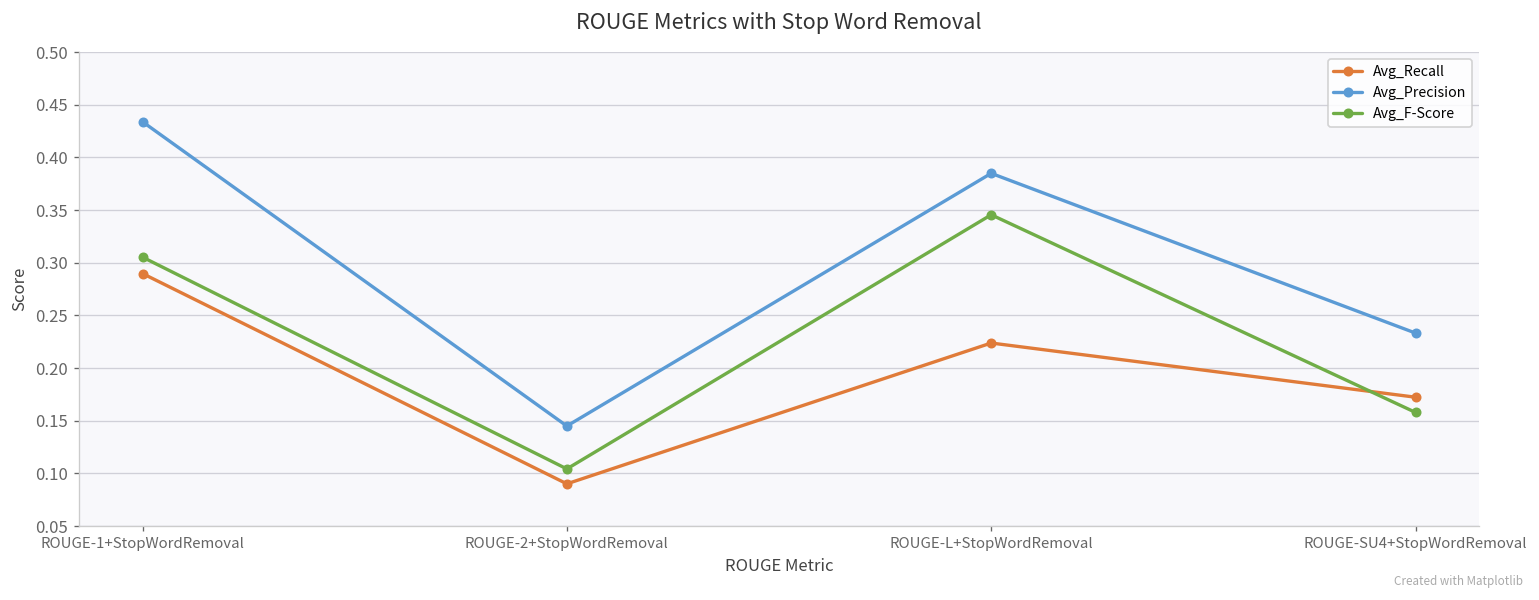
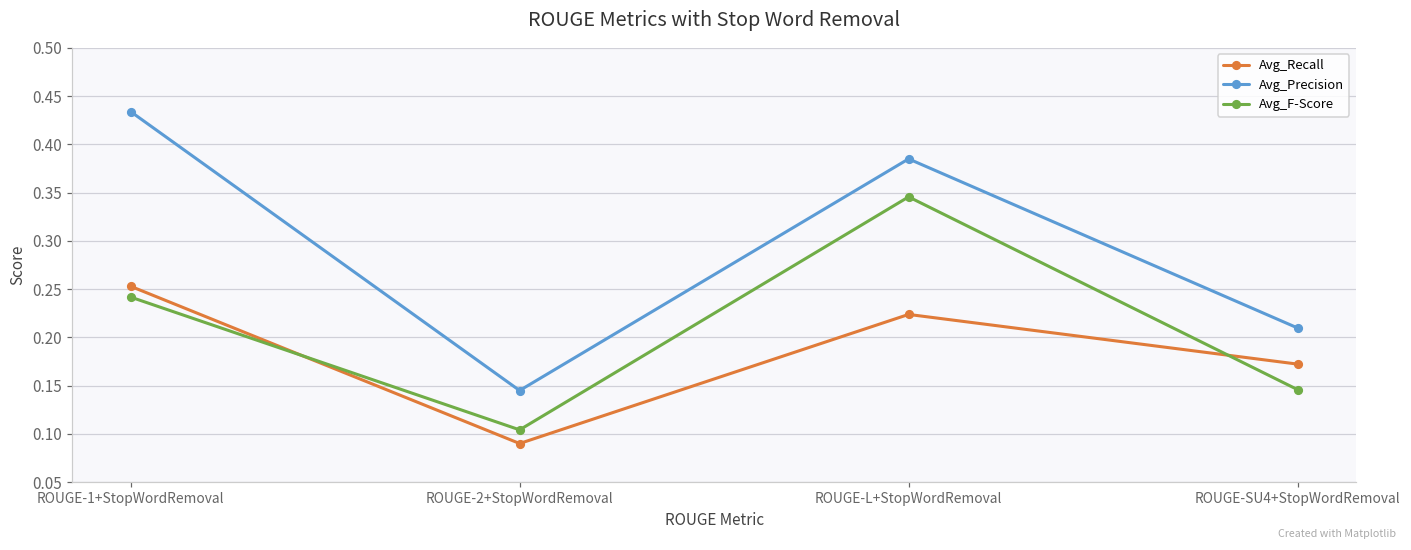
Avg_Recall, ROUGE-1+StopWordRemoval: 0.29 -> 0.25
Avg_F-Score, ROUGE-1+StopWordRemoval: 0.31 -> 0.24
Avg_Precision, ROUGE-SU4+StopWordRemoval: 0.23 -> 0.21
Avg_F-Score, ROUGE-SU4+StopWordRemoval: 0.16 -> 0.15
